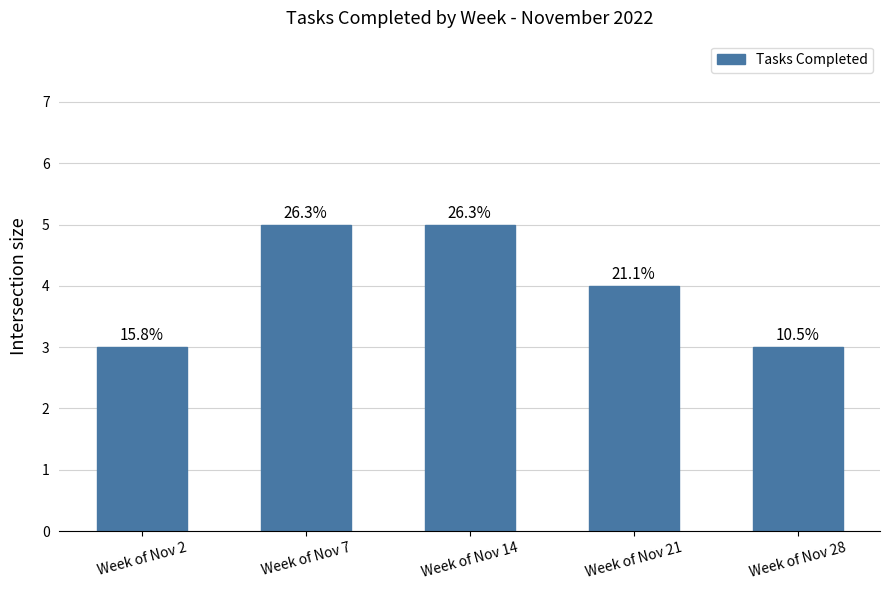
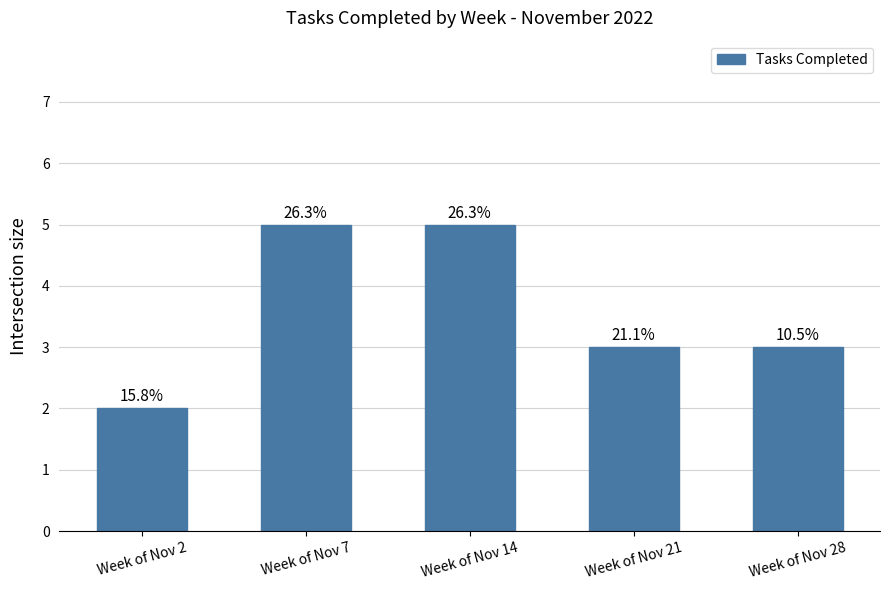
Week of Nov 2: 3 -> 2
Week of Nov 21: 4 -> 3
